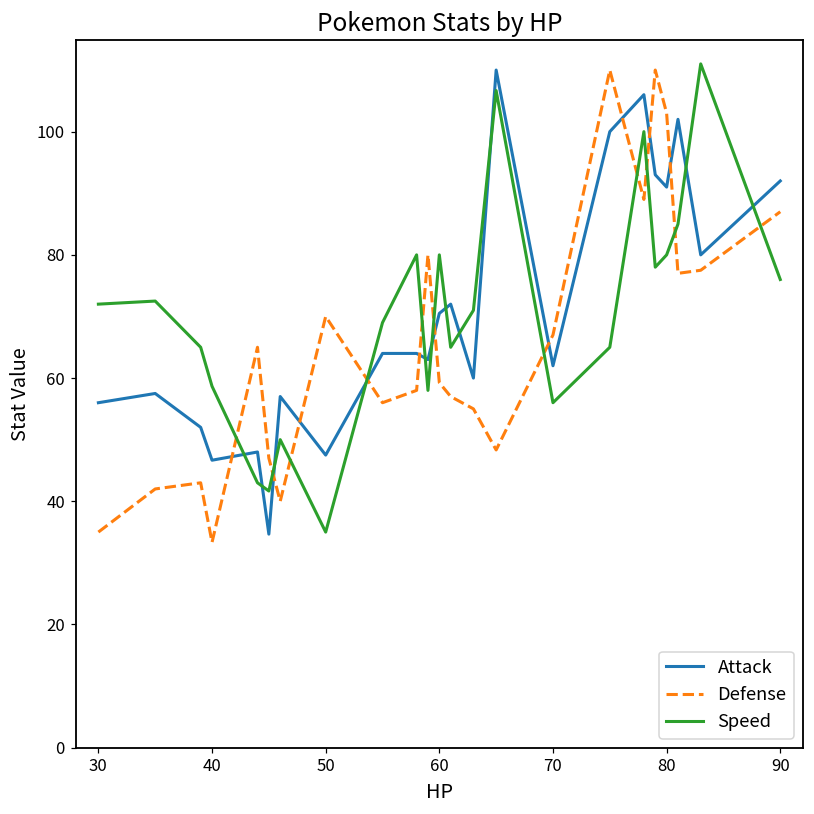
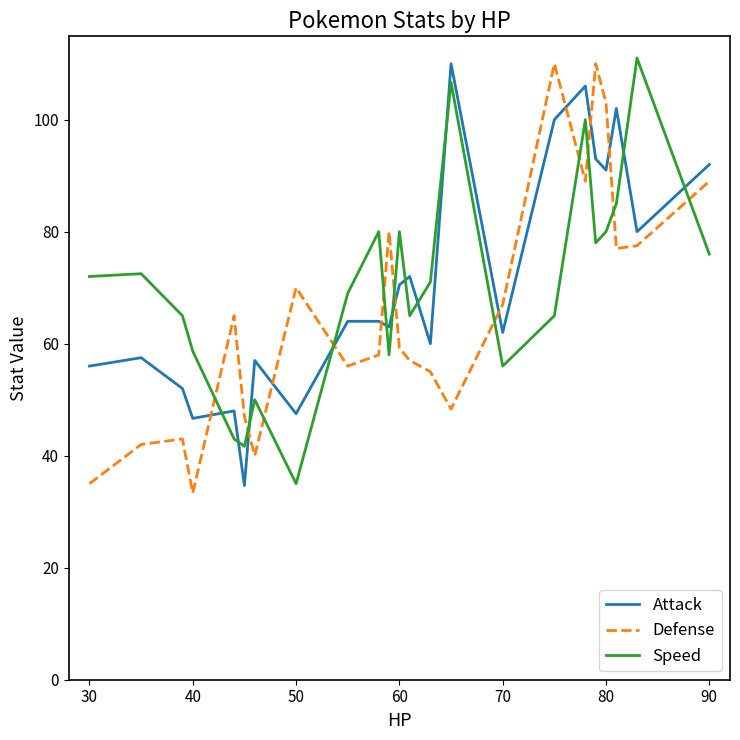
Defense, 90: 87 -> 89
